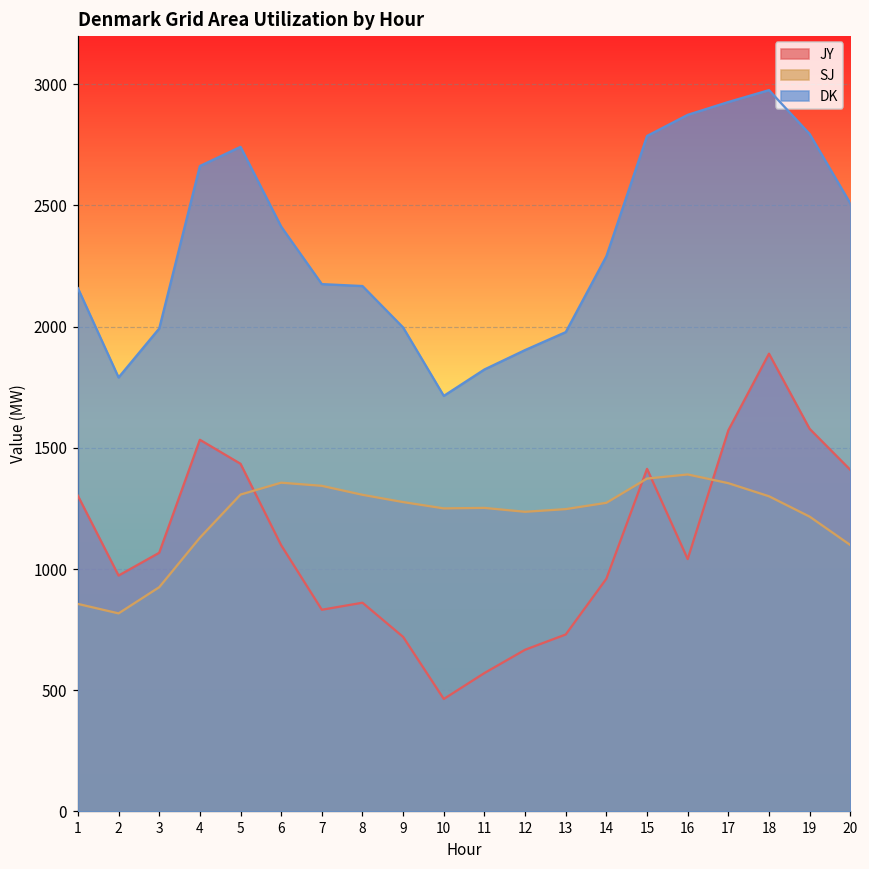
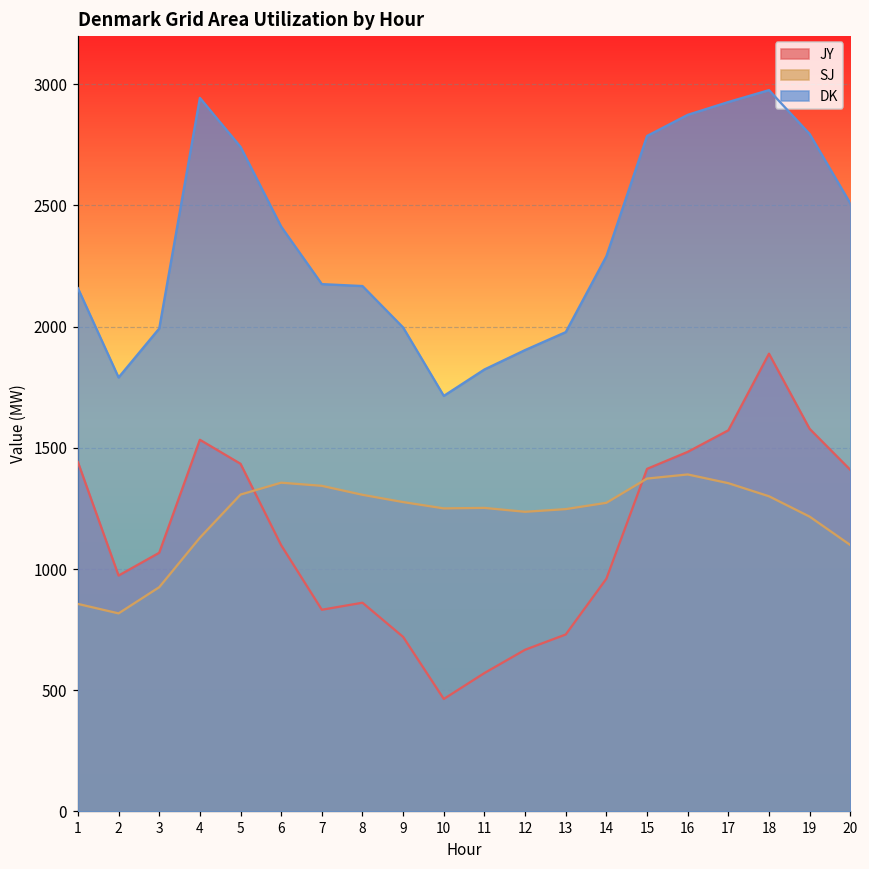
JY, 1: 1300 -> 1440
DK, 4: 2660 -> 2940
JY, 16: 1040 -> 1480
